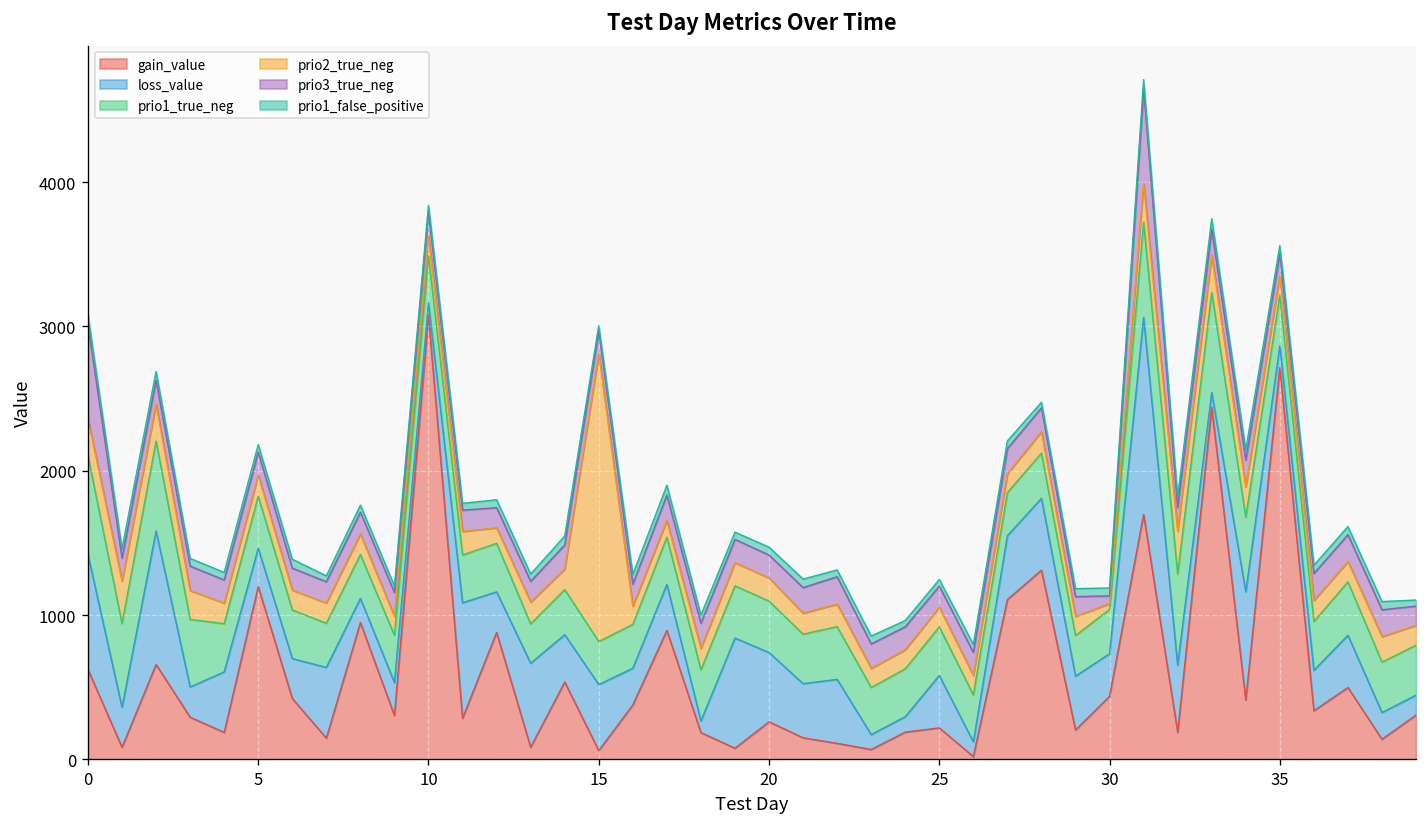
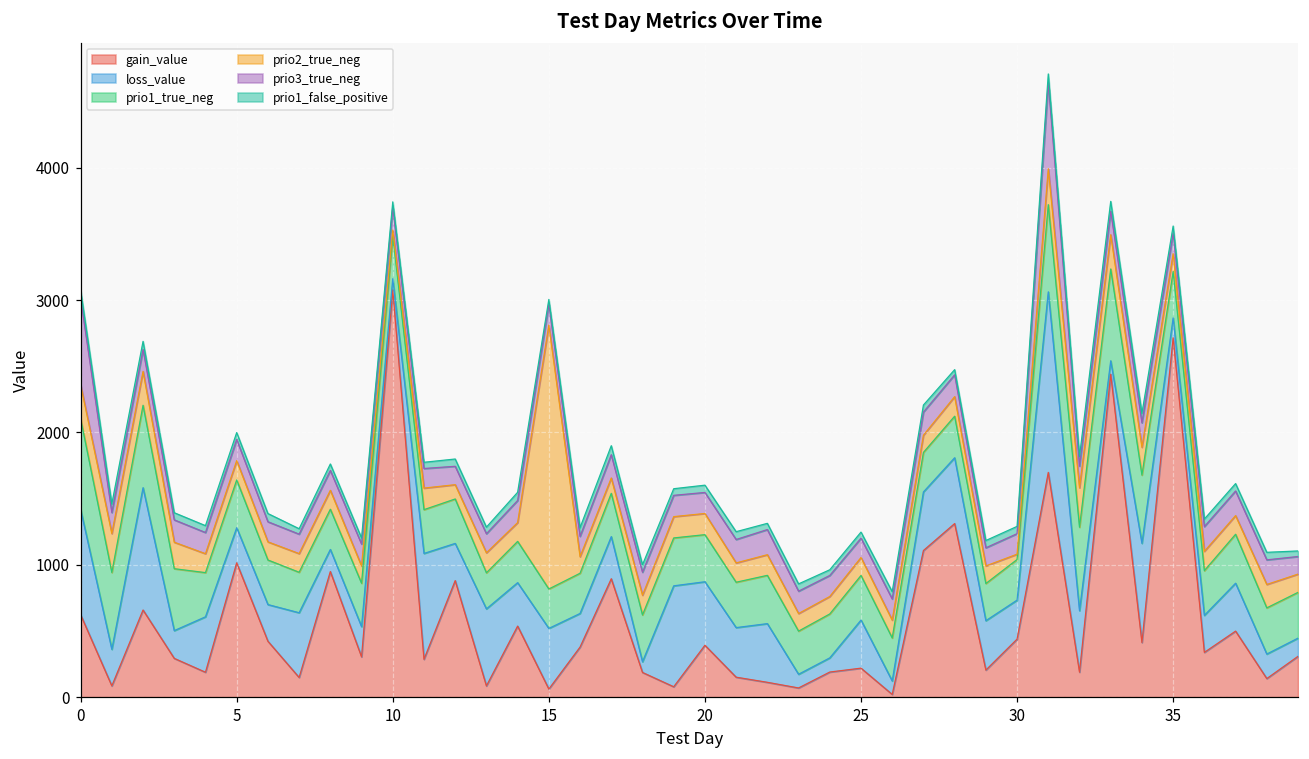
gain_value, 5: 1200 -> 1010
prio2_true_neg, 10: 140 -> 40
gain_value, 20: 260 -> 390
prio3_true_neg, 30: 50 -> 160
